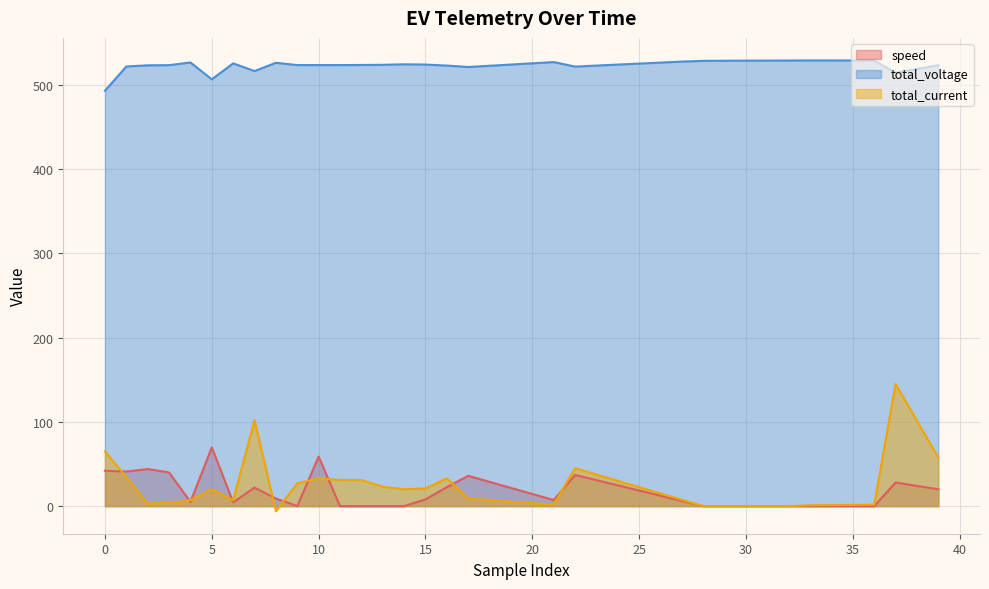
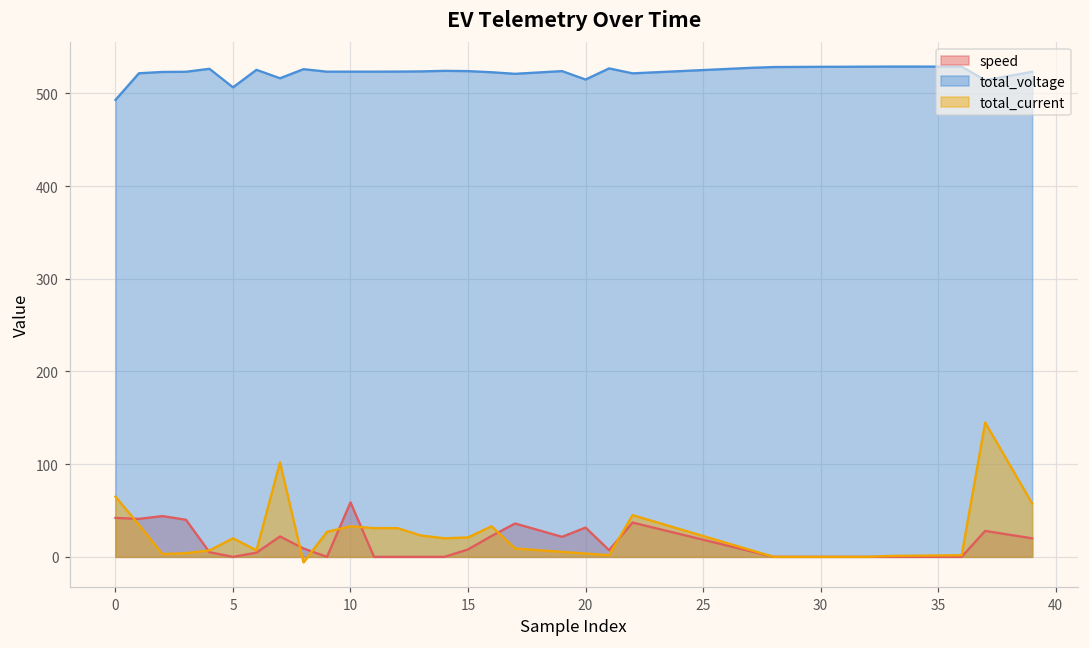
speed, 5: 70 -> 0
speed, 20: 10 -> 30
total_voltage, 20: 530 -> 520
